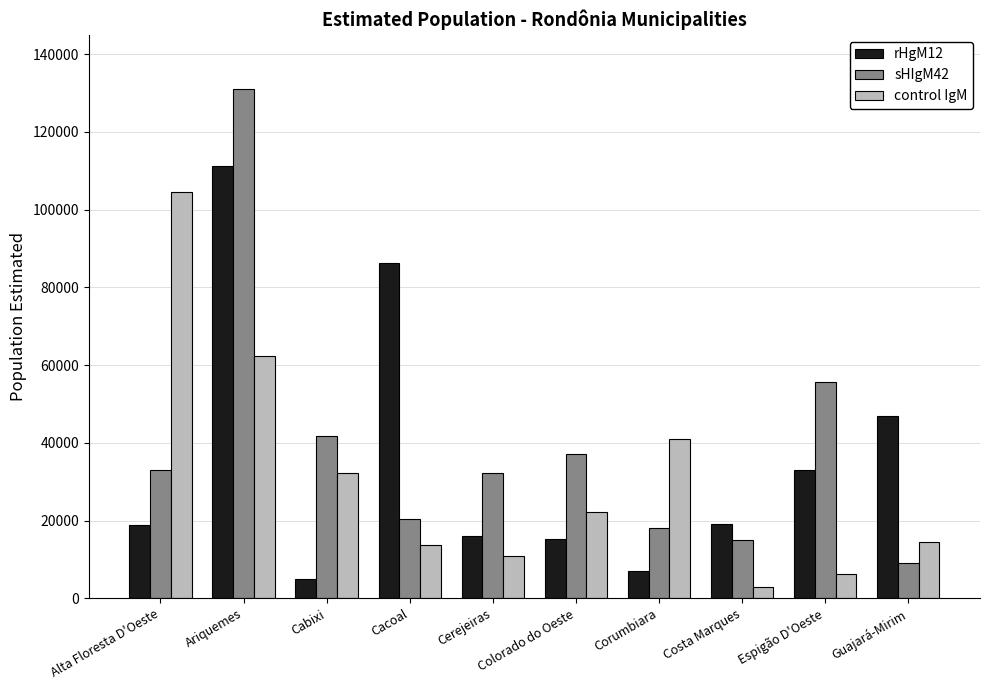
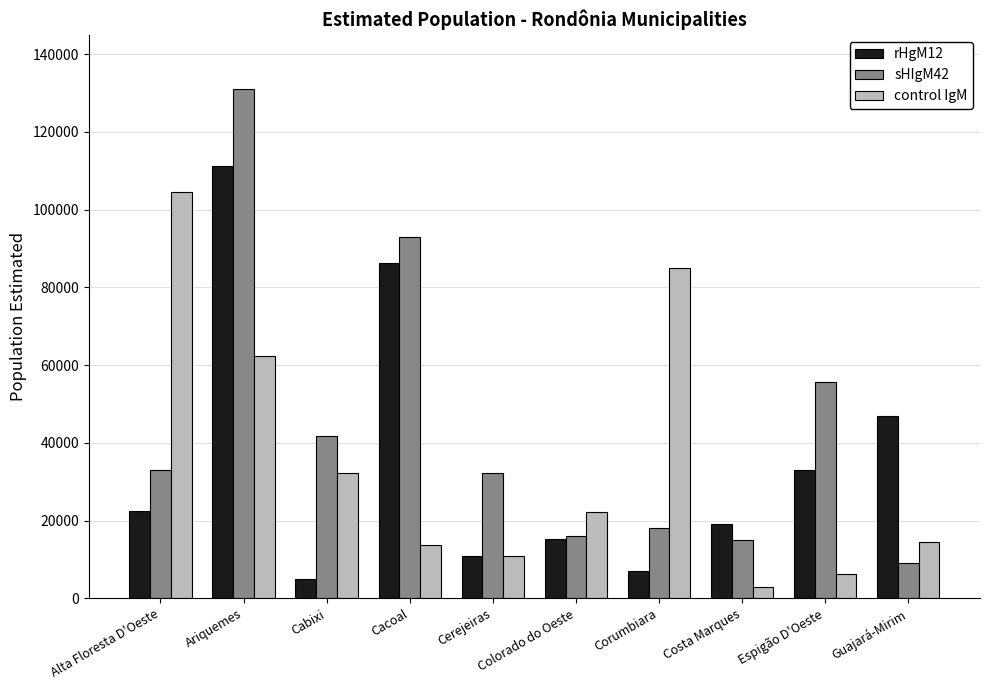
rHgM12, Alta Floresta D'Oeste: 19000 -> 23000
sHIgM42, Cacoal: 21000 -> 93000
rHgM12, Cerejeiras: 16000 -> 11000
sHIgM42, Colorado do Oeste: 37000 -> 16000
control IgM, Corumbiara: 41000 -> 85000
